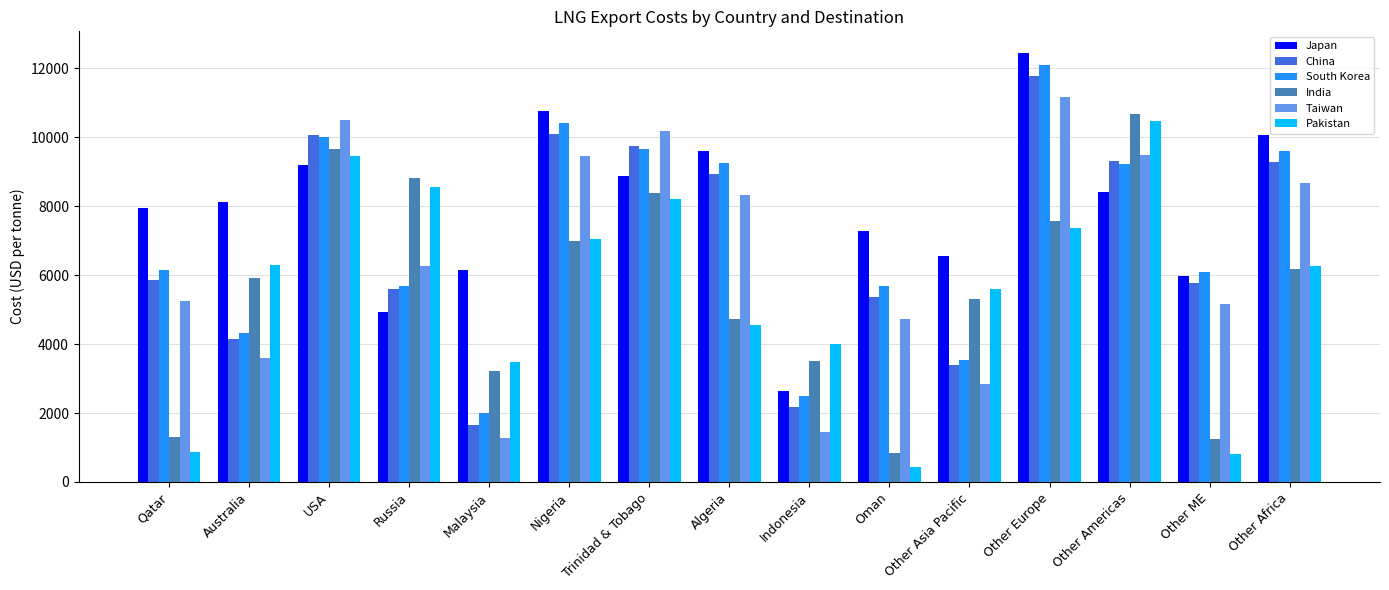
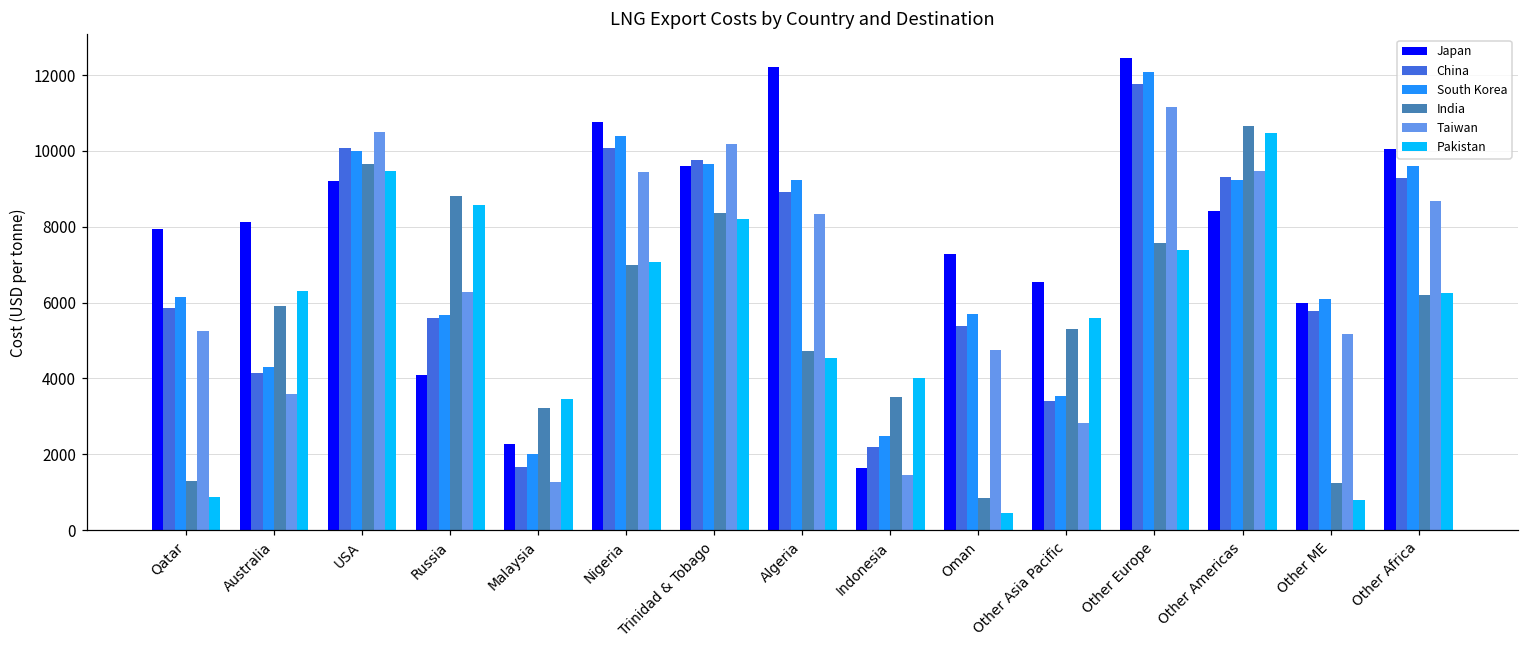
Japan, Russia: 4900 -> 4100
Japan, Malaysia: 6200 -> 2300
Japan, Trinidad & Tobago: 8900 -> 9600
Japan, Algeria: 9600 -> 12200
Japan, Indonesia: 2700 -> 1600
